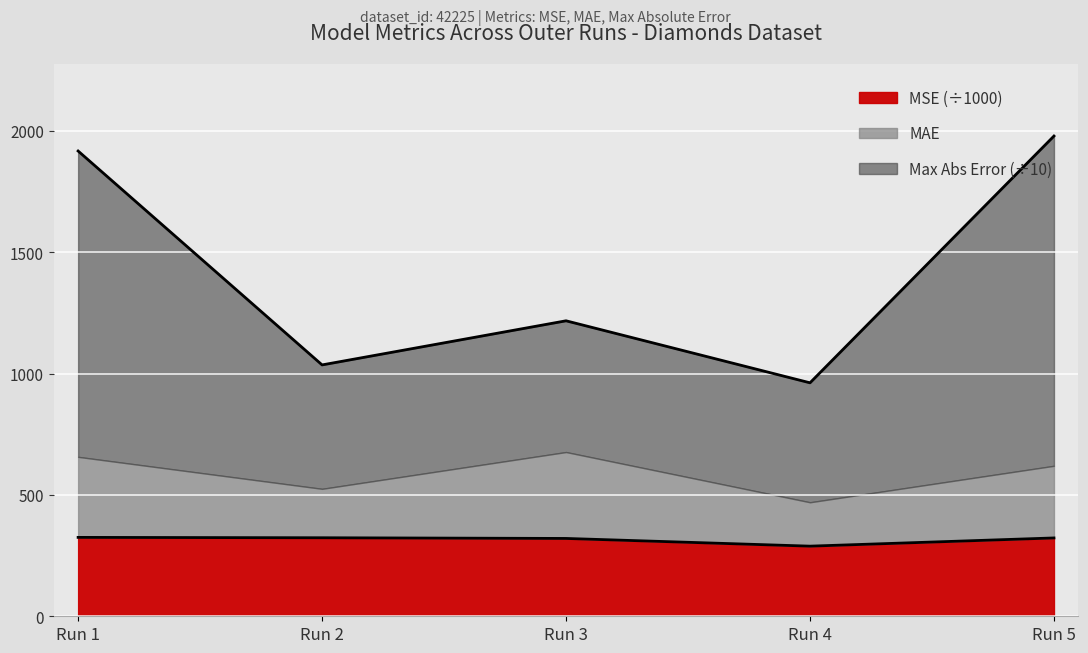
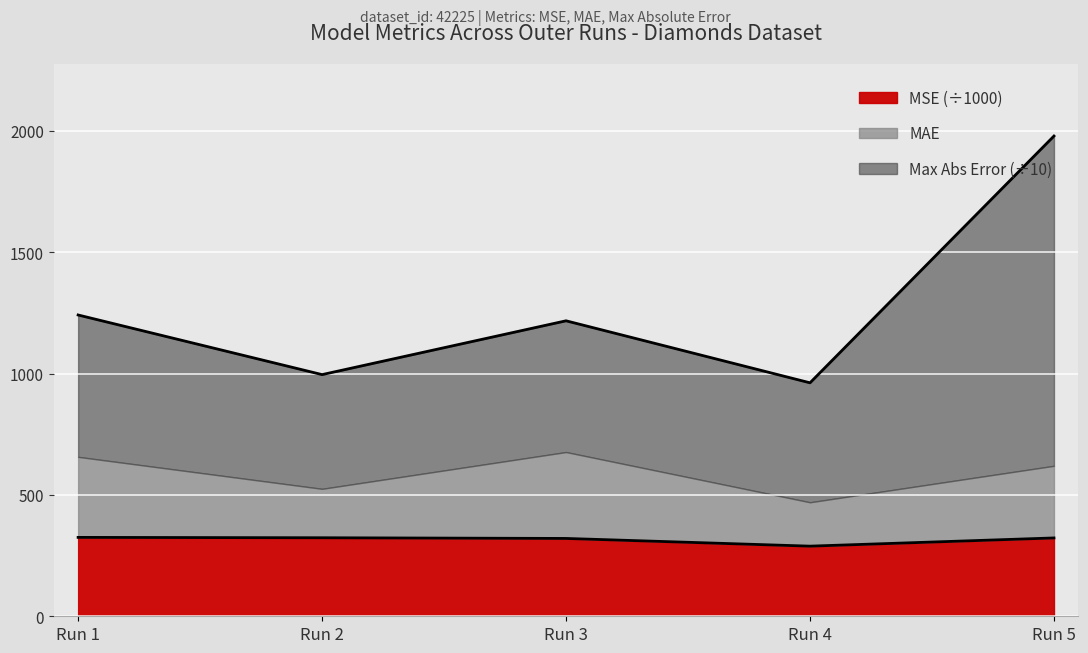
Max Abs Error (÷10), Run 1: 1260 -> 580
Max Abs Error (÷10), Run 2: 510 -> 470
